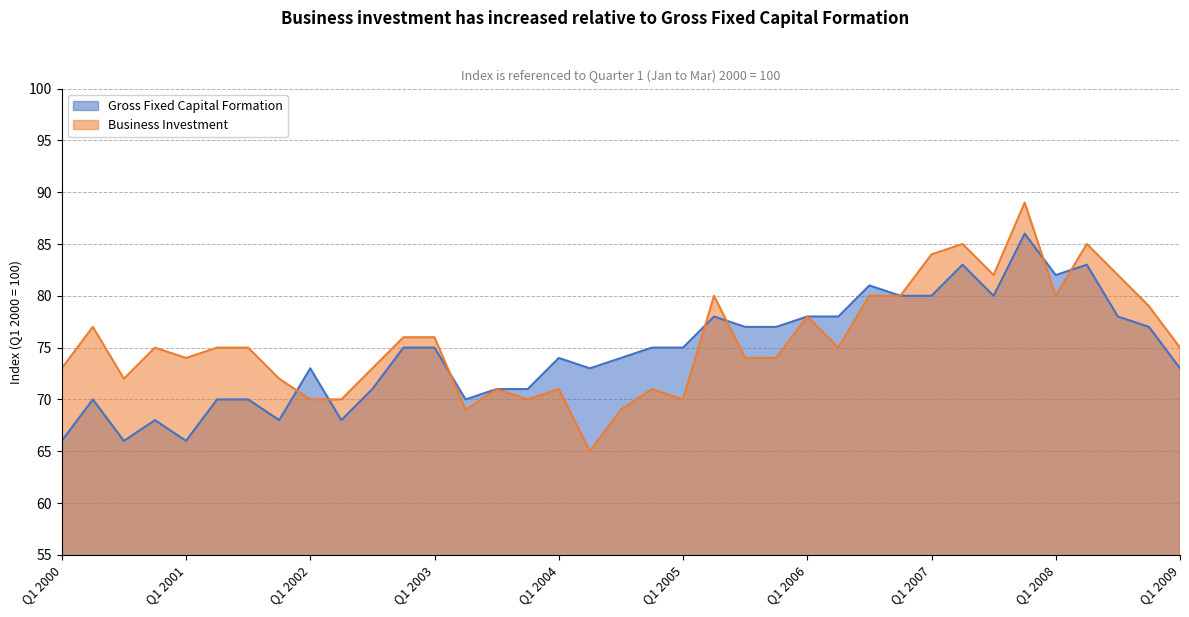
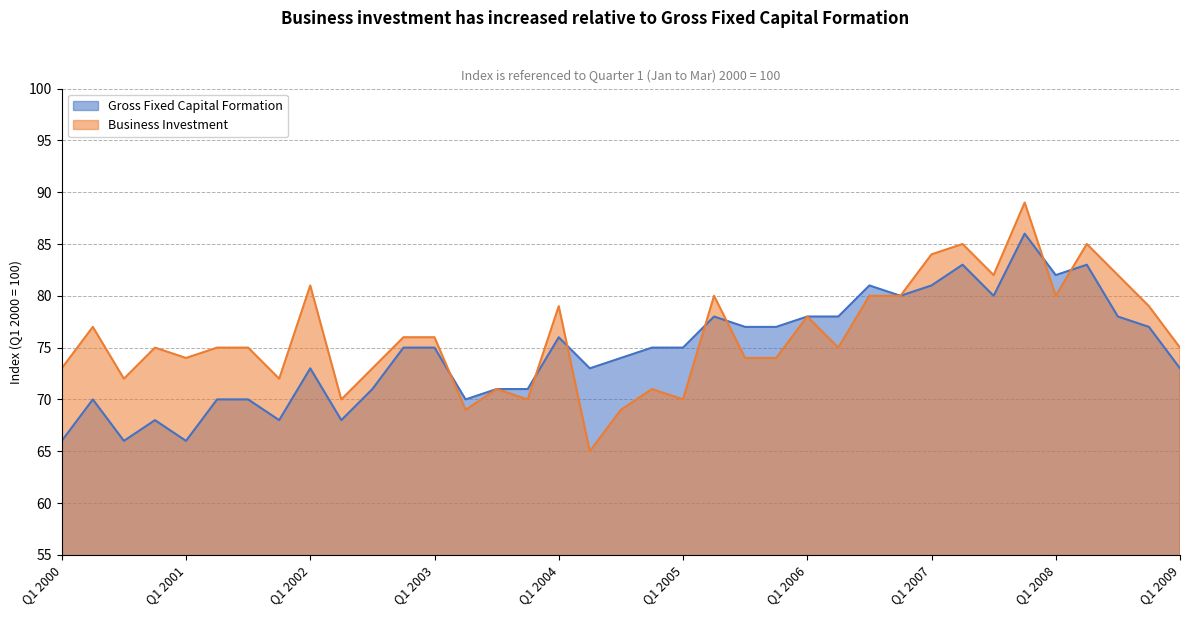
Business Investment, Q1 2002: 70 -> 81
Gross Fixed Capital Formation, Q1 2004: 74 -> 76
Business Investment, Q1 2004: 71 -> 79
Gross Fixed Capital Formation, Q1 2007: 80 -> 81
